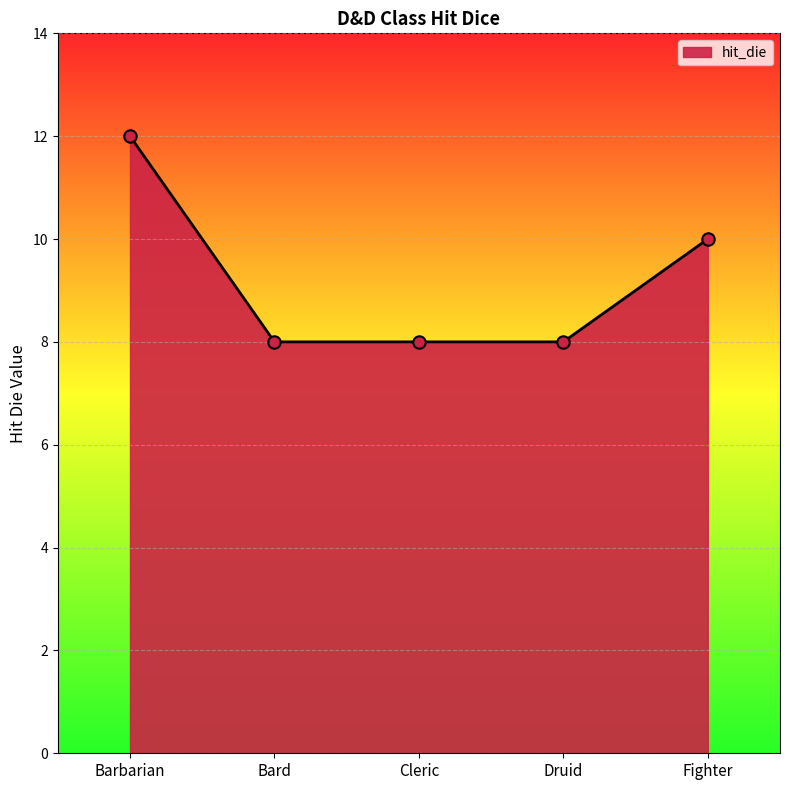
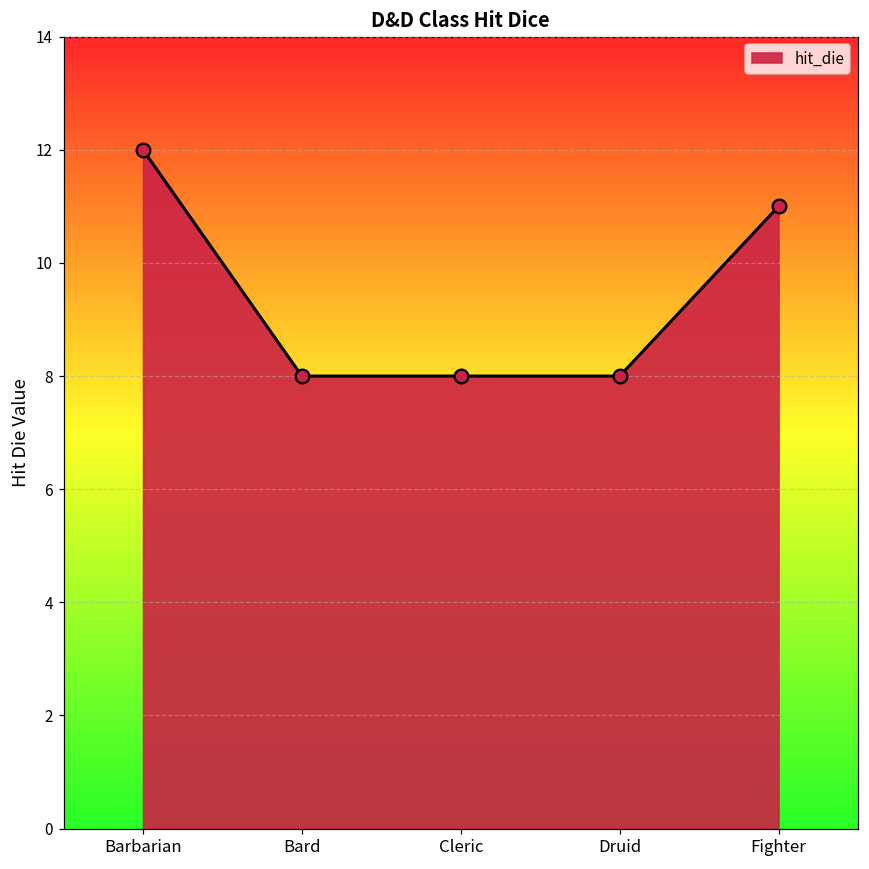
Fighter: 10 -> 11
